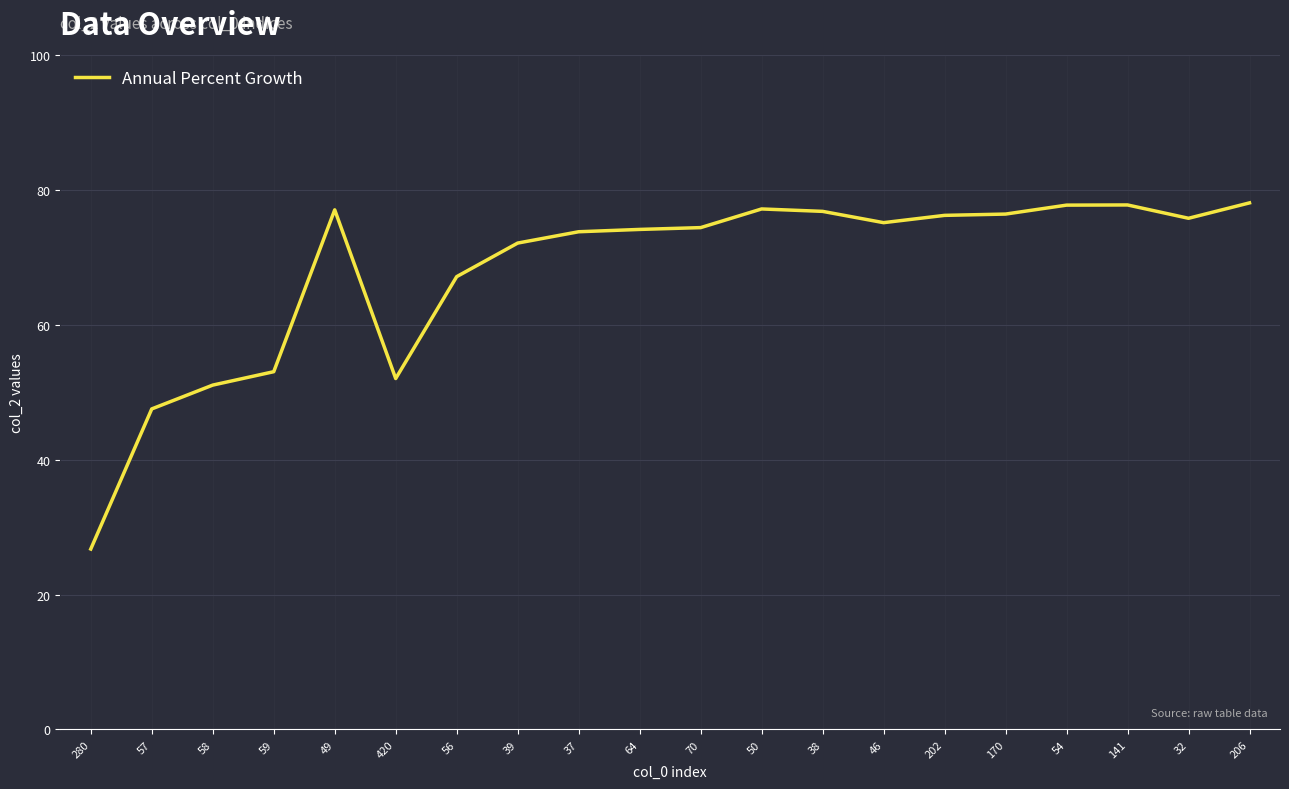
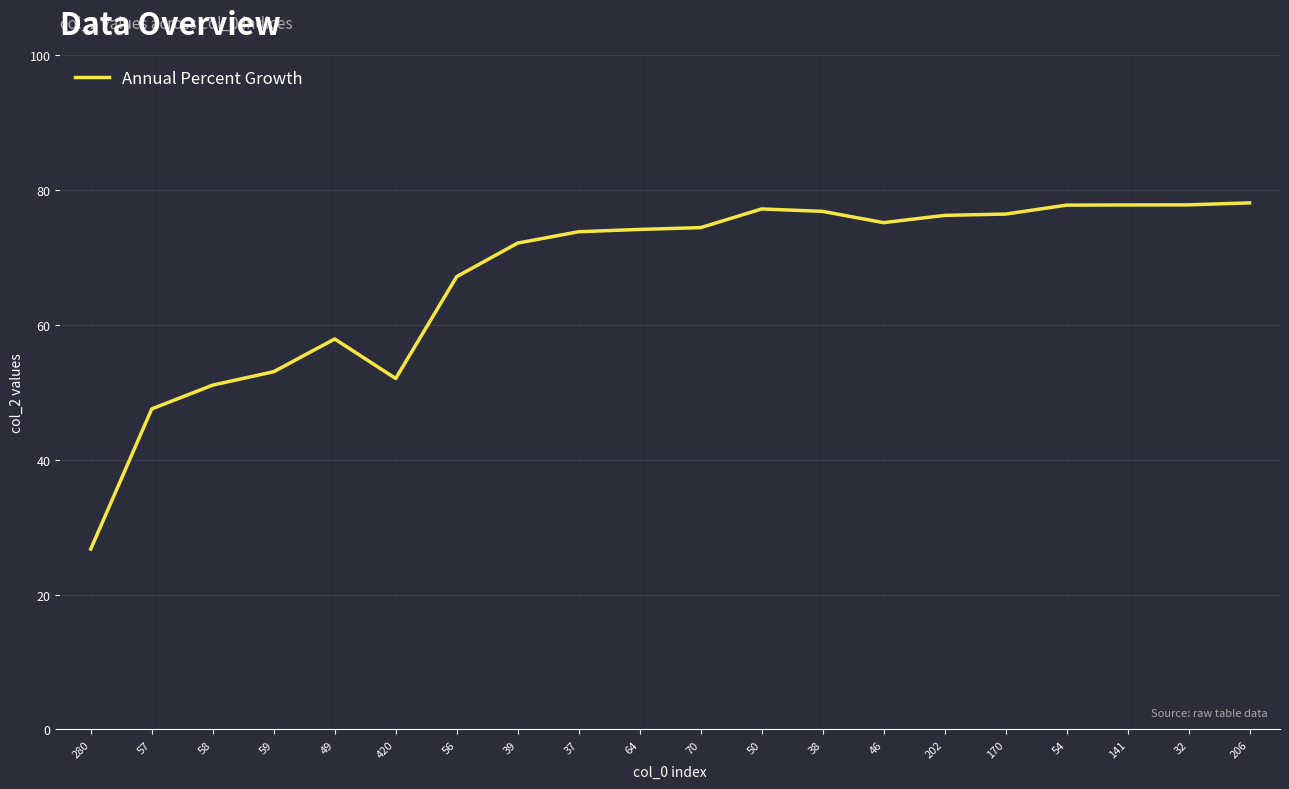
49: 77 -> 58
32: 76 -> 78
